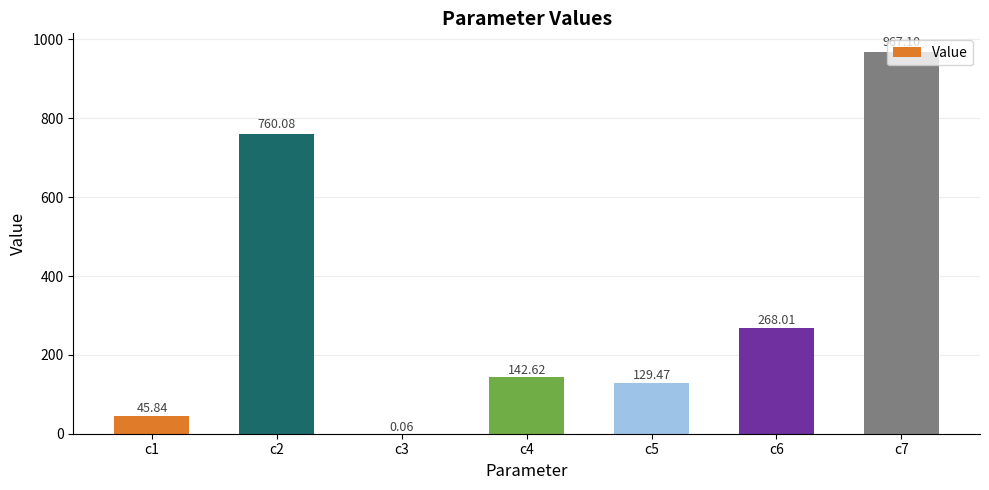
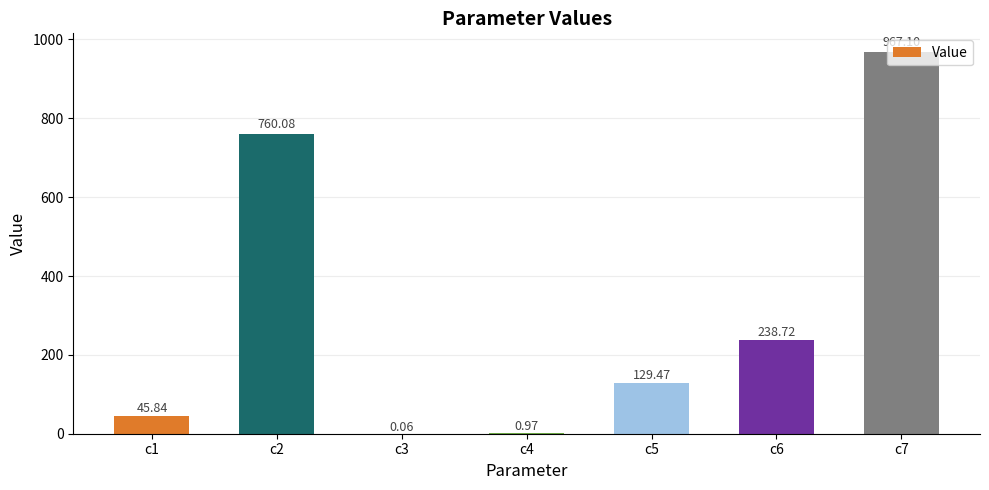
c4: 142.62 -> 0.97
c6: 268.01 -> 238.72
